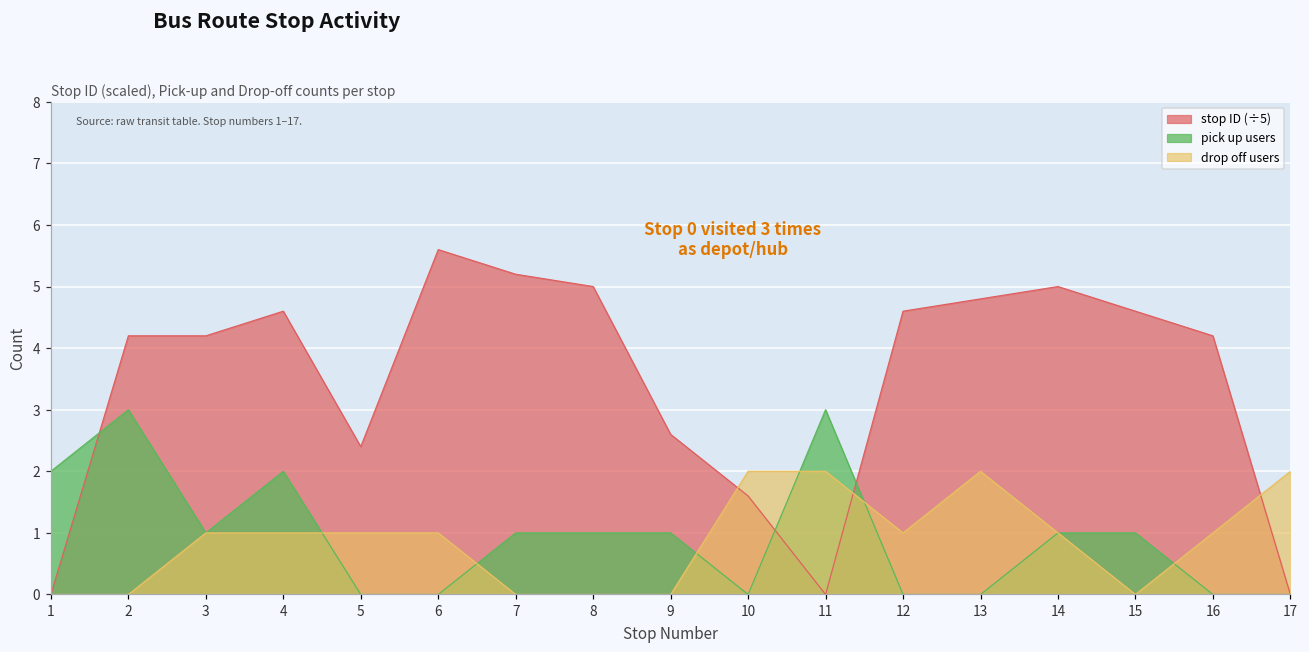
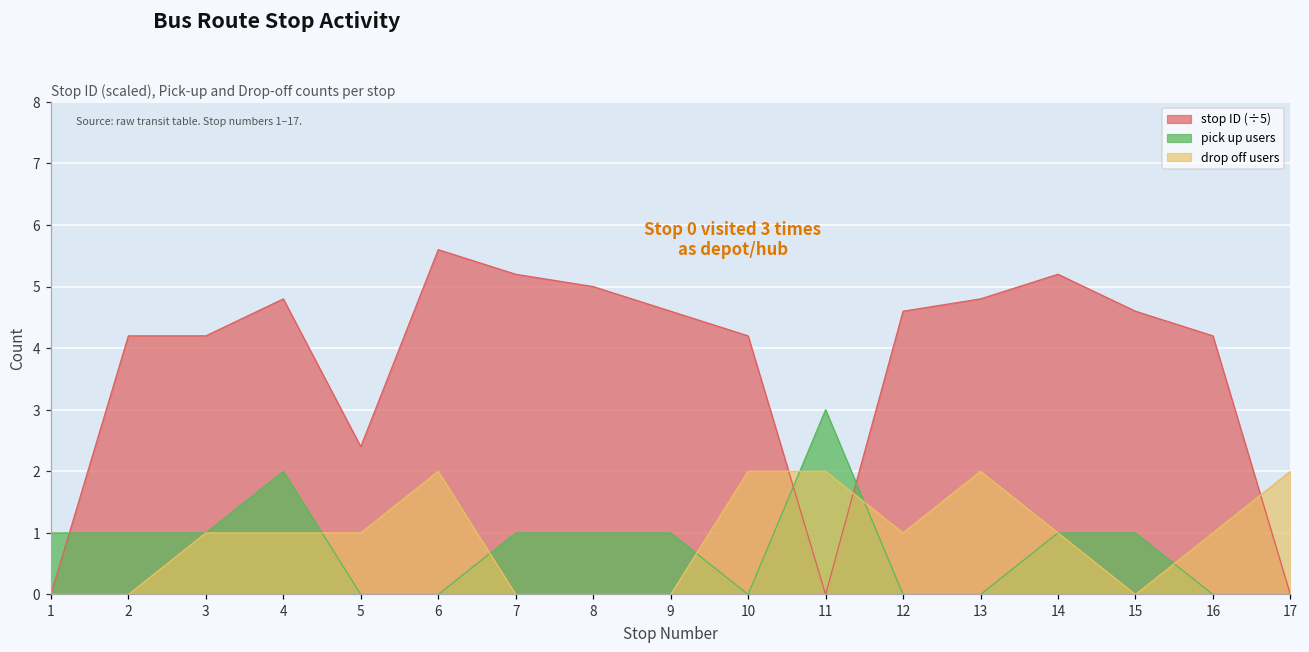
pick up users, 1: 2 -> 1
pick up users, 2: 3 -> 1
stop ID (÷5), 4: 4.6 -> 4.8
drop off users, 6: 1 -> 2
stop ID (÷5), 9: 2.6 -> 4.6
stop ID (÷5), 10: 1.6 -> 4.2
stop ID (÷5), 14: 5.0 -> 5.2
